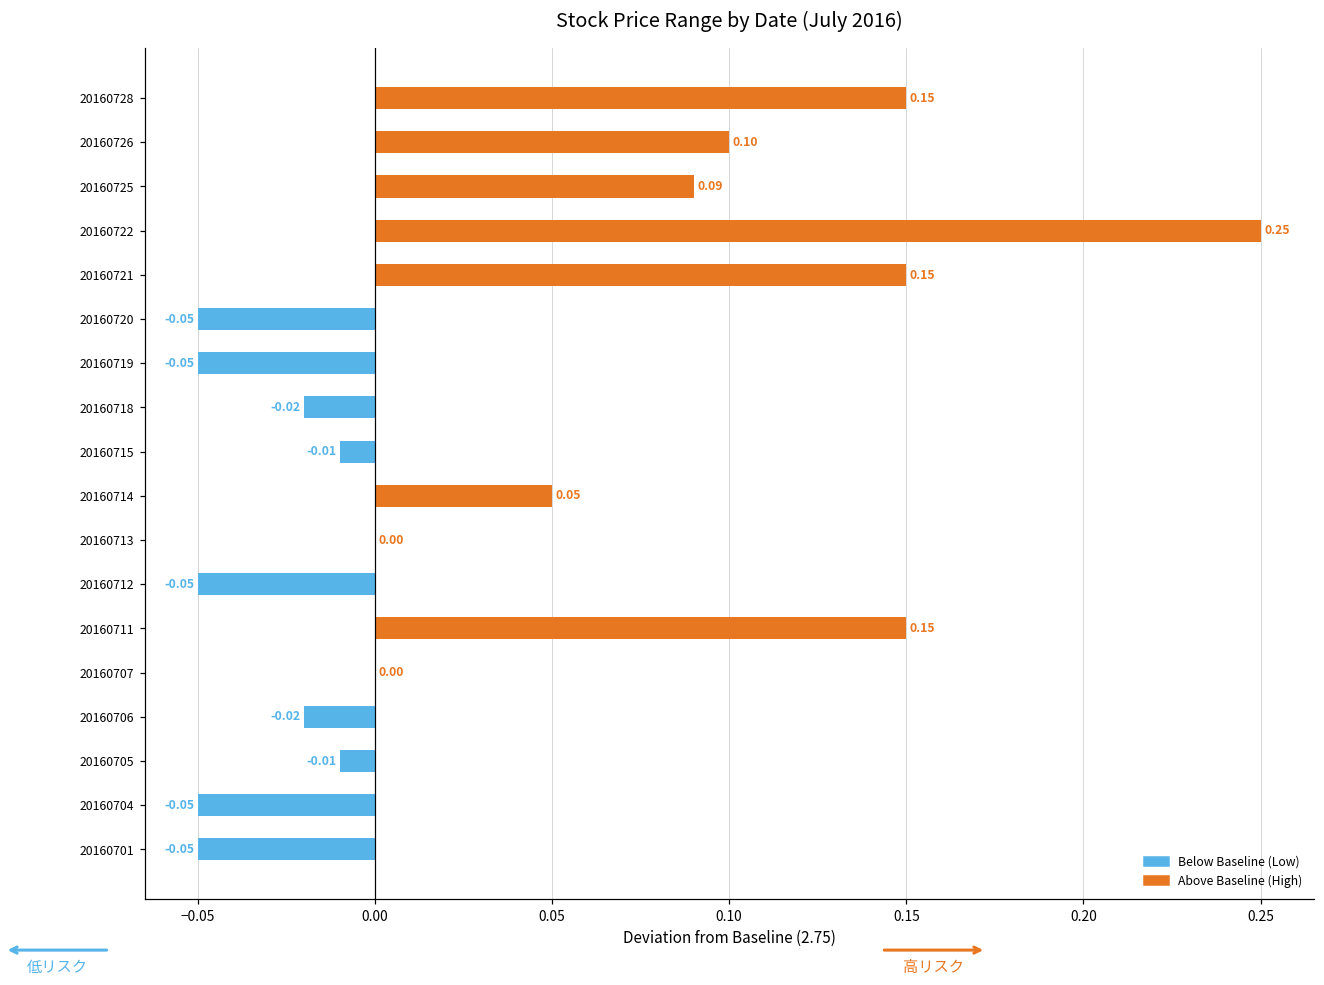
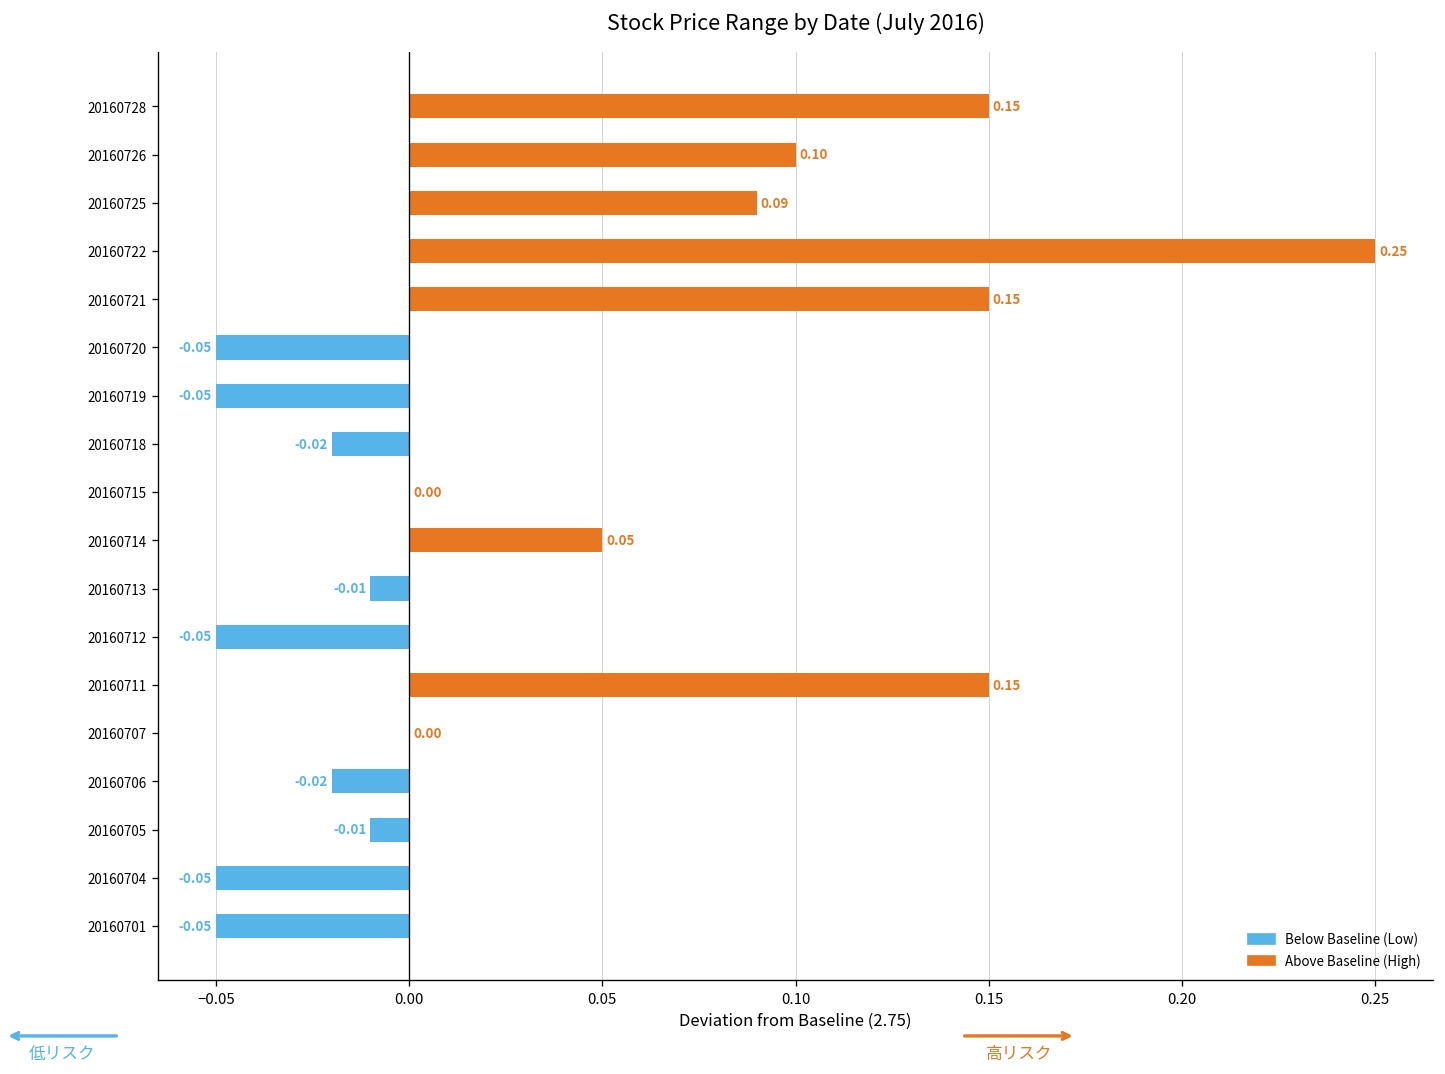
20160715: -0.01 -> 0.00
20160713: 0.00 -> -0.01
